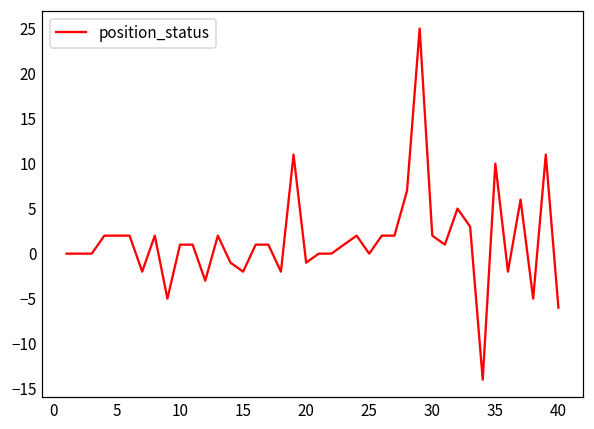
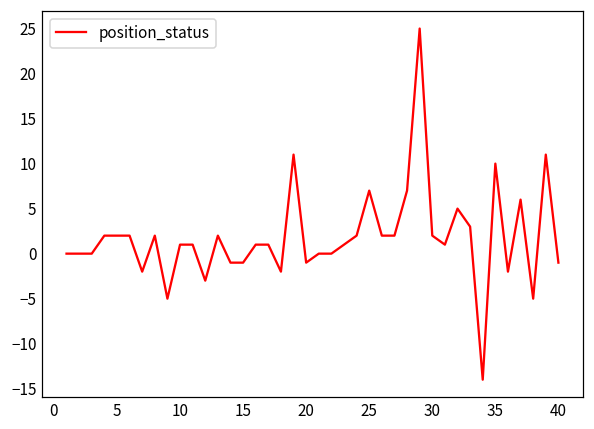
15: -2 -> -1
25: 0 -> 7
40: -6 -> -1
